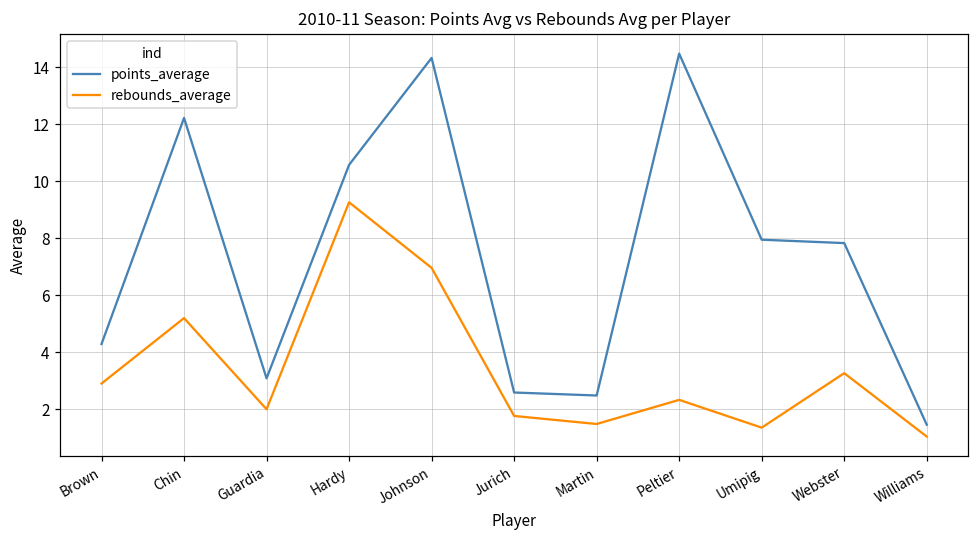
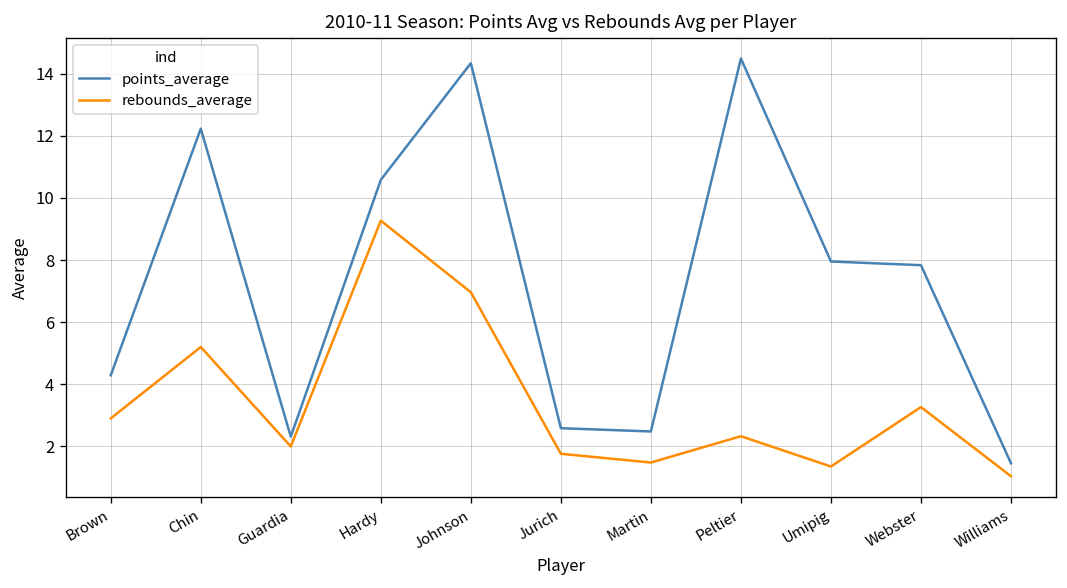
points_average, Guardia: 3.1 -> 2.3
